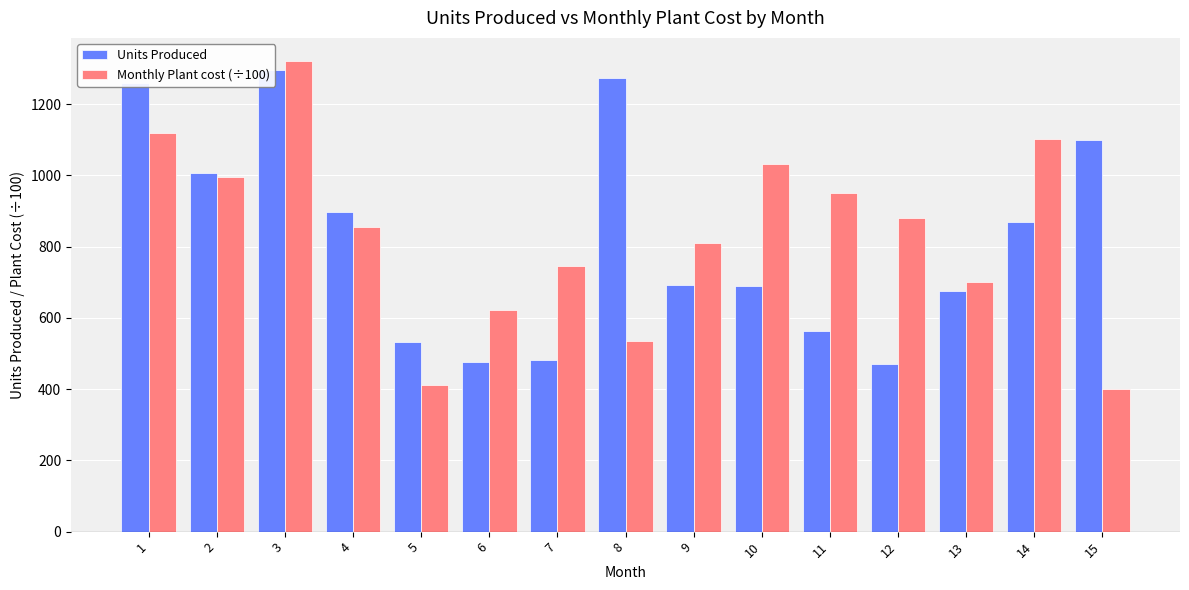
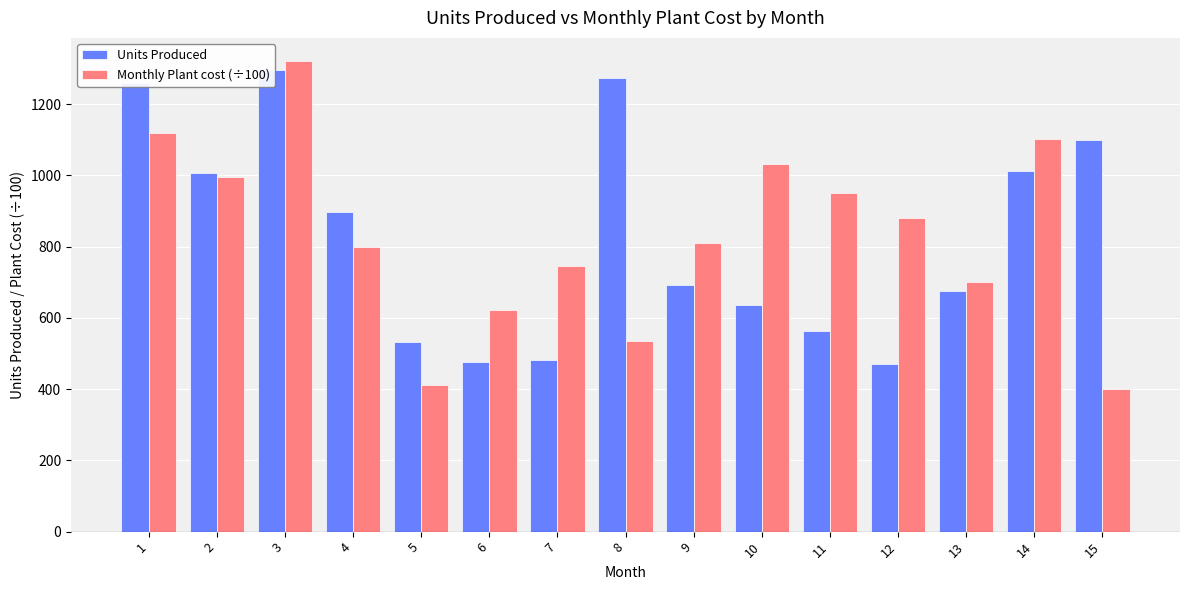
Monthly Plant cost (÷100), 4: 860 -> 800
Units Produced, 10: 690 -> 640
Units Produced, 14: 870 -> 1010
